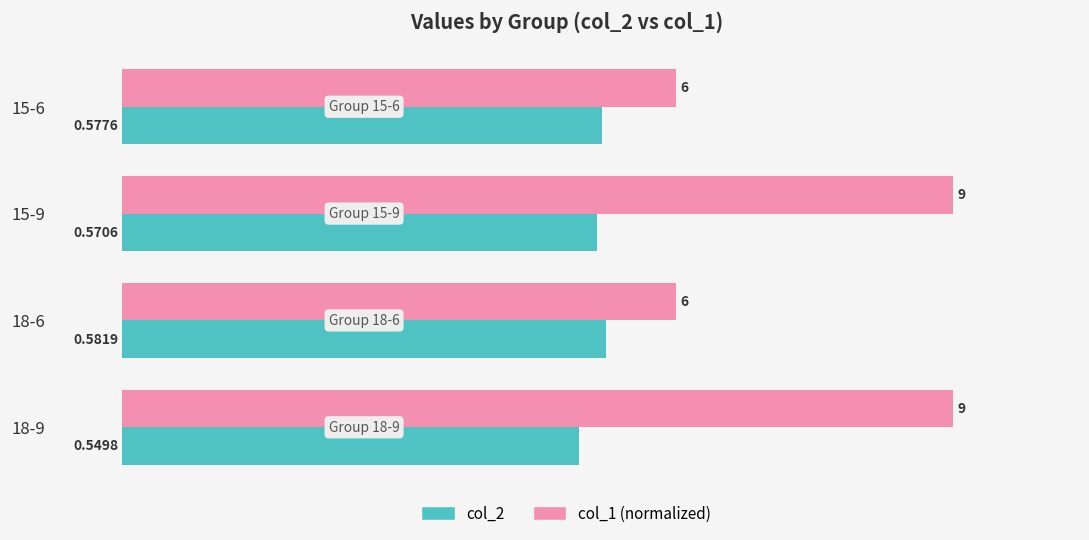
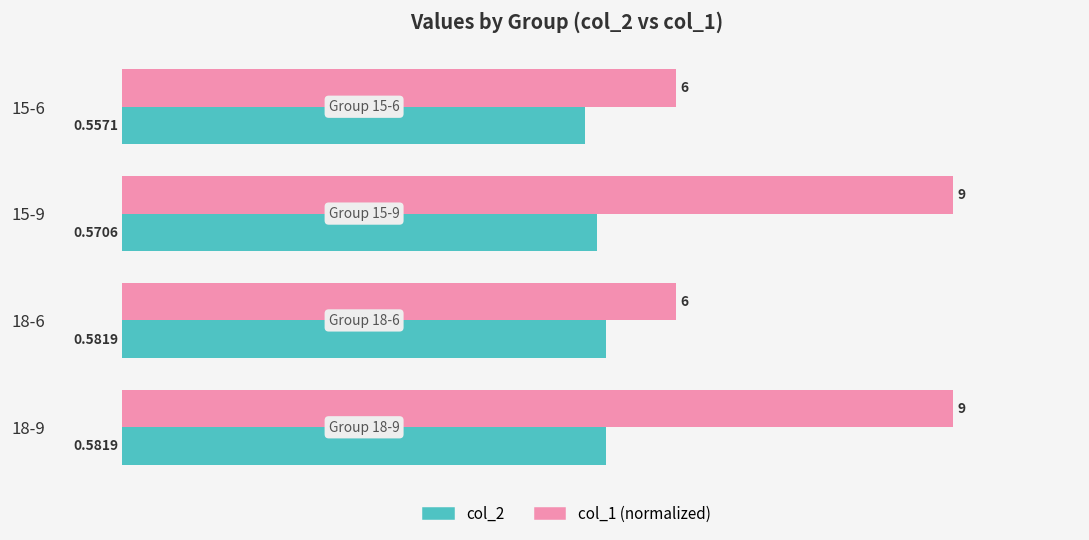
col_2, 15-6: 0.5776 -> 0.5571
col_2, 18-9: 0.5498 -> 0.5819
